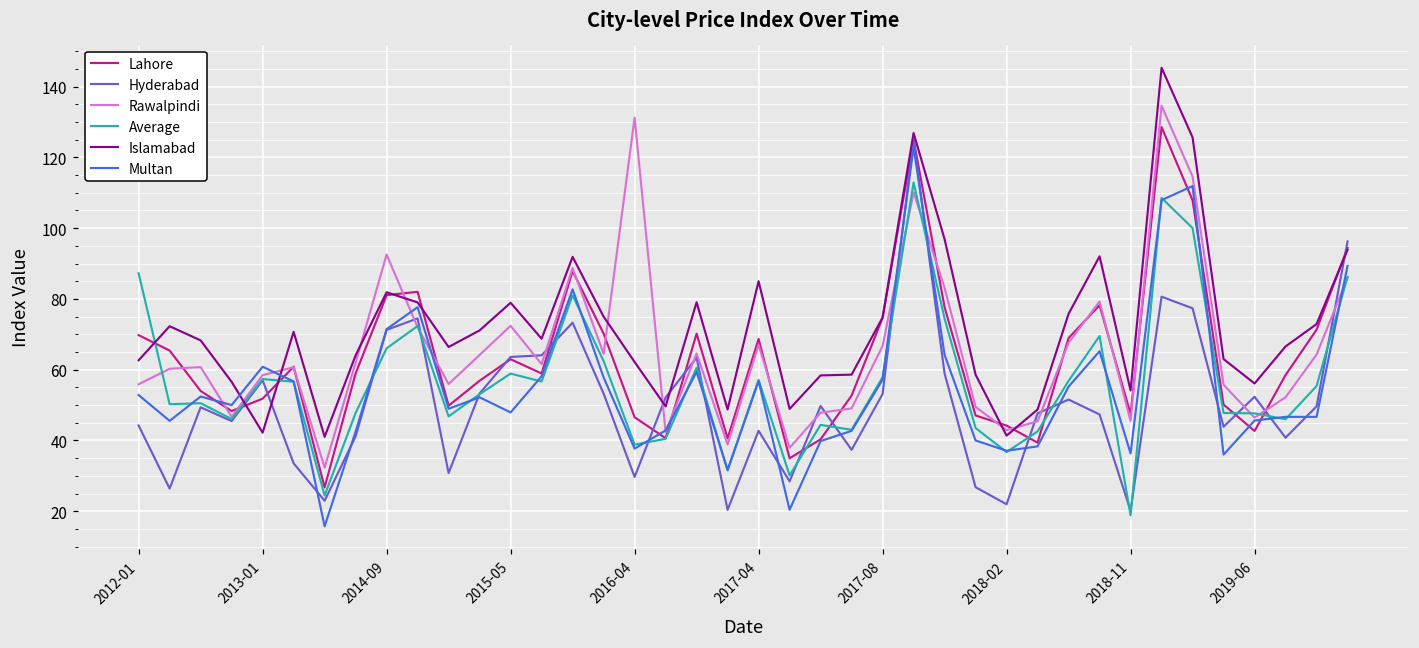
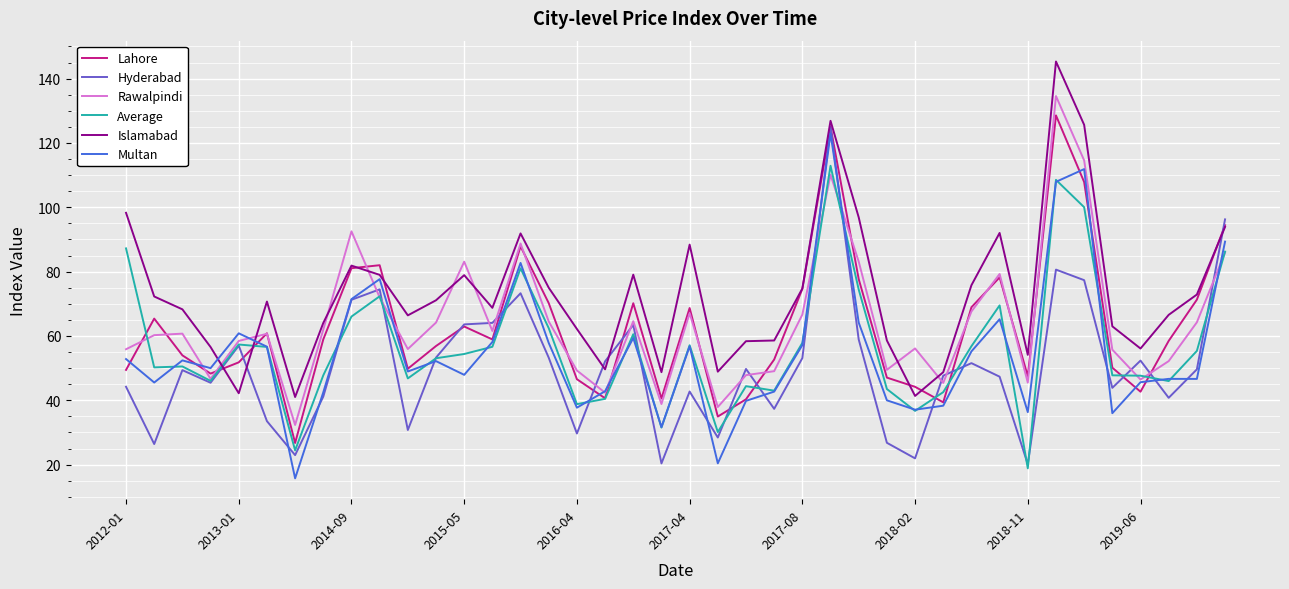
Lahore, 2012-01: 70 -> 49
Islamabad, 2012-01: 63 -> 98
Rawalpindi, 2015-05: 72 -> 83
Average, 2015-05: 59 -> 54
Rawalpindi, 2016-04: 131 -> 49
Islamabad, 2017-04: 85 -> 88
Rawalpindi, 2018-02: 43 -> 56
